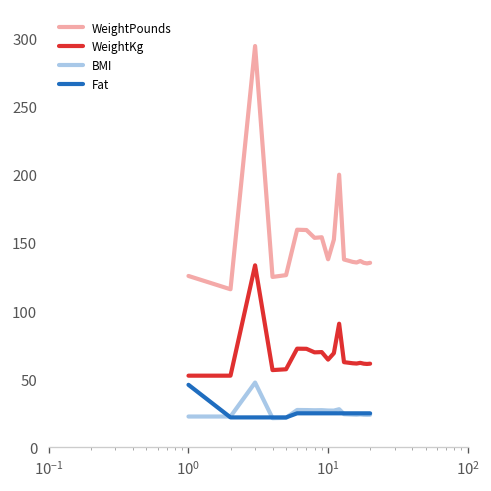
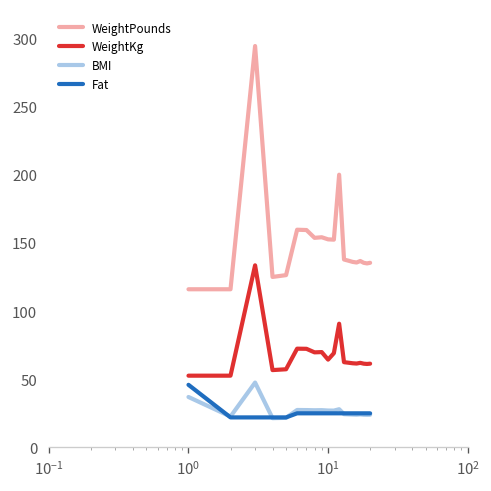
WeightPounds, 10^0: 126 -> 116
BMI, 10^0: 23 -> 37
WeightPounds, 10^1: 138 -> 153
